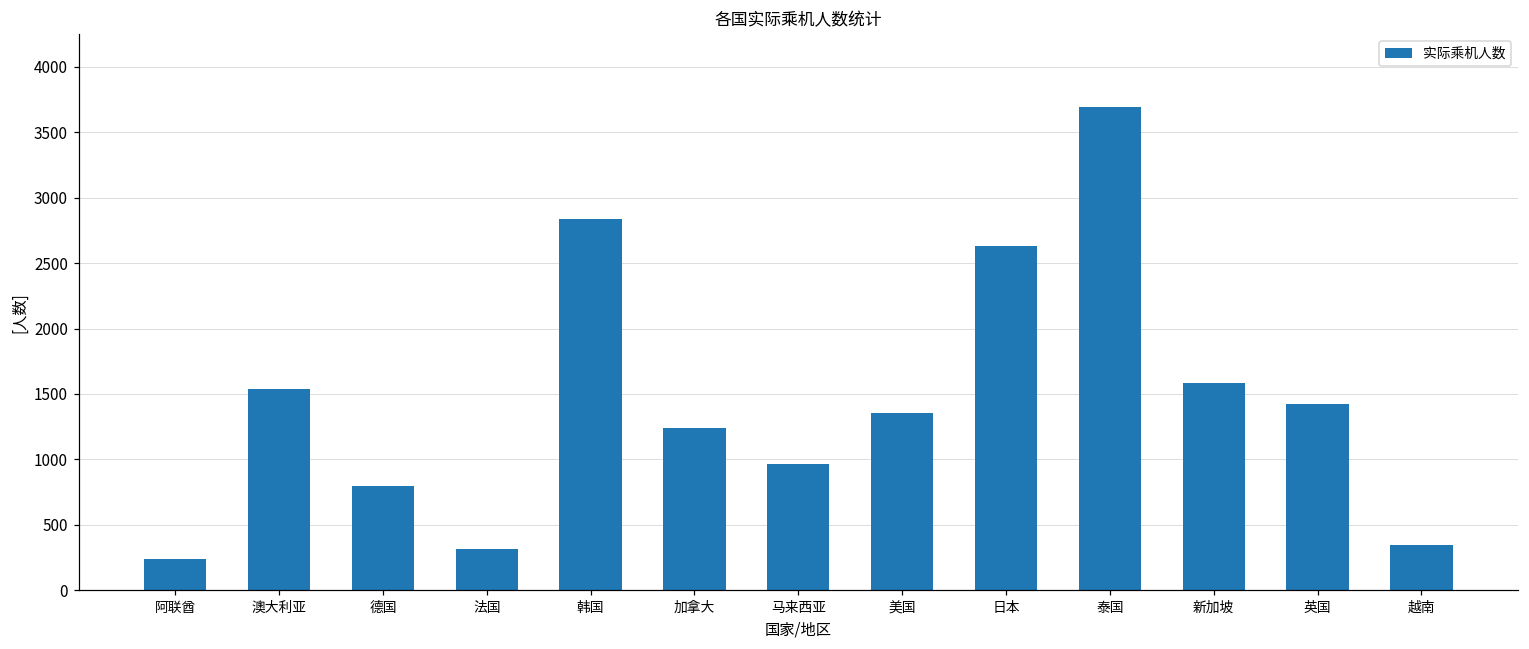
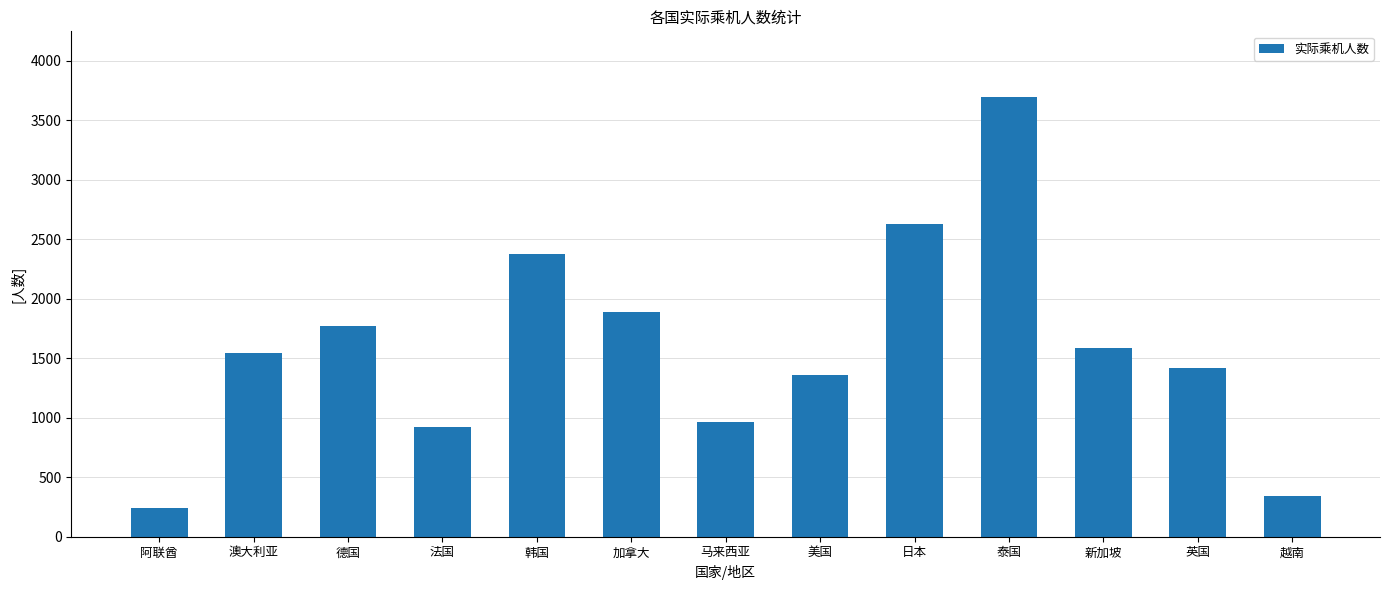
德国: 800 -> 1770
法国: 320 -> 920
韩国: 2830 -> 2370
加拿大: 1240 -> 1880
